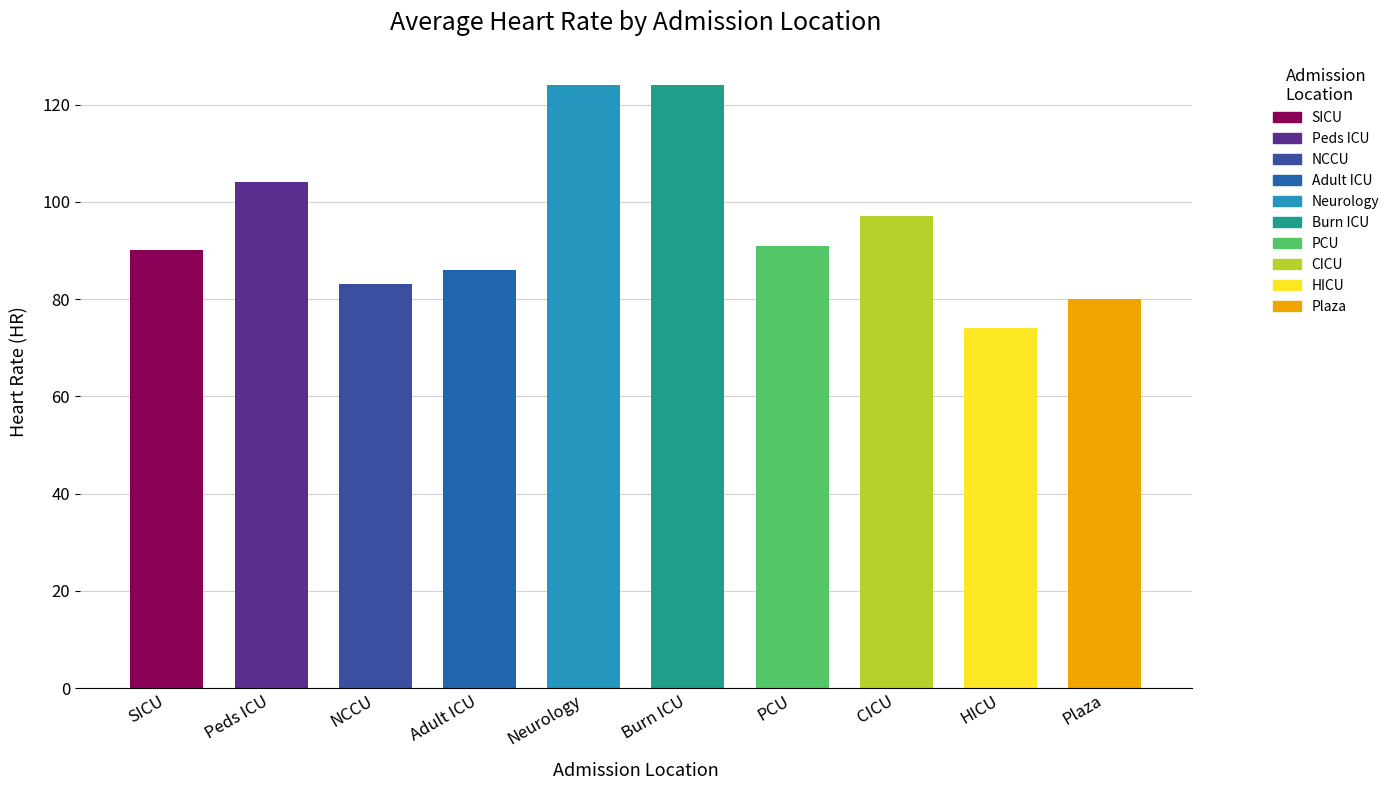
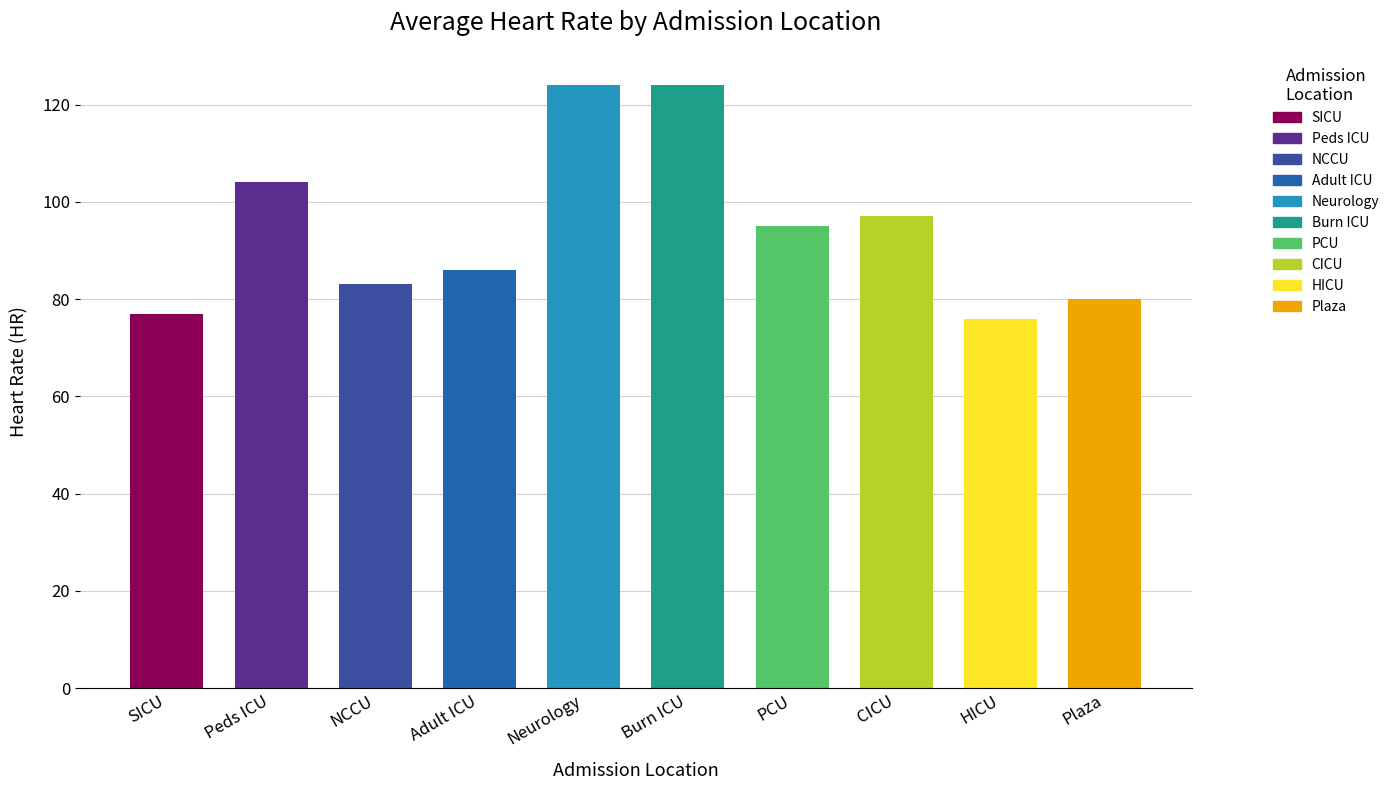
SICU: 90 -> 77
PCU: 91 -> 95
HICU: 74 -> 76
